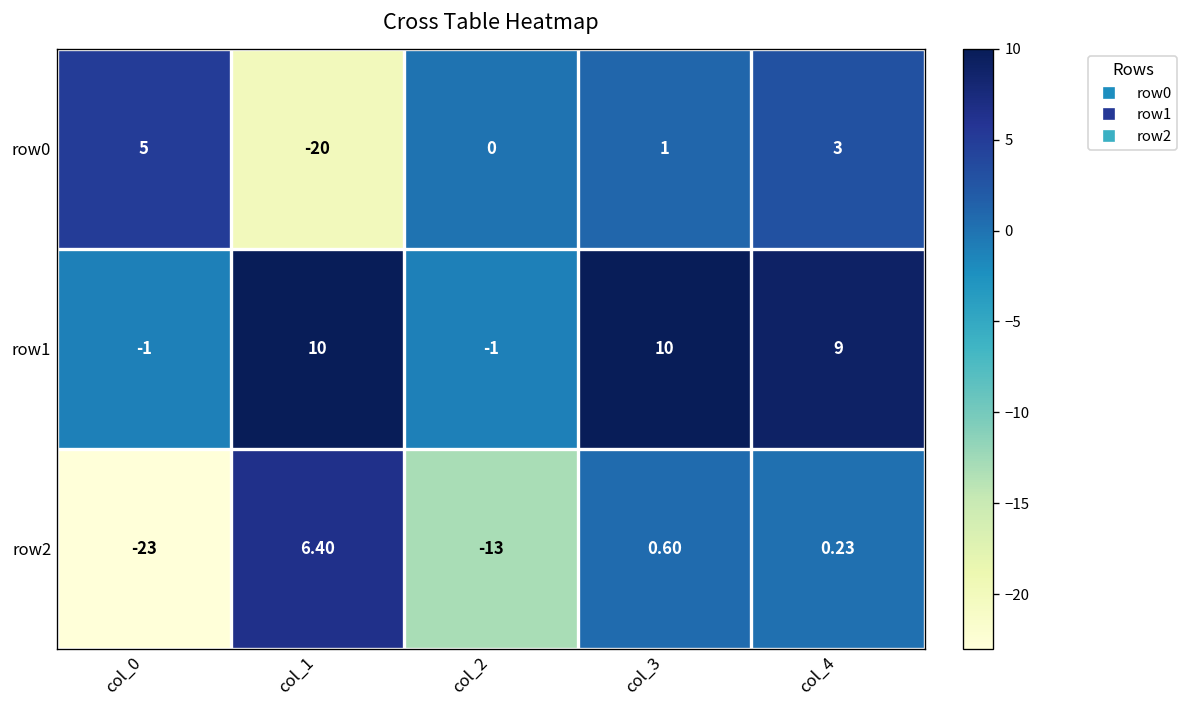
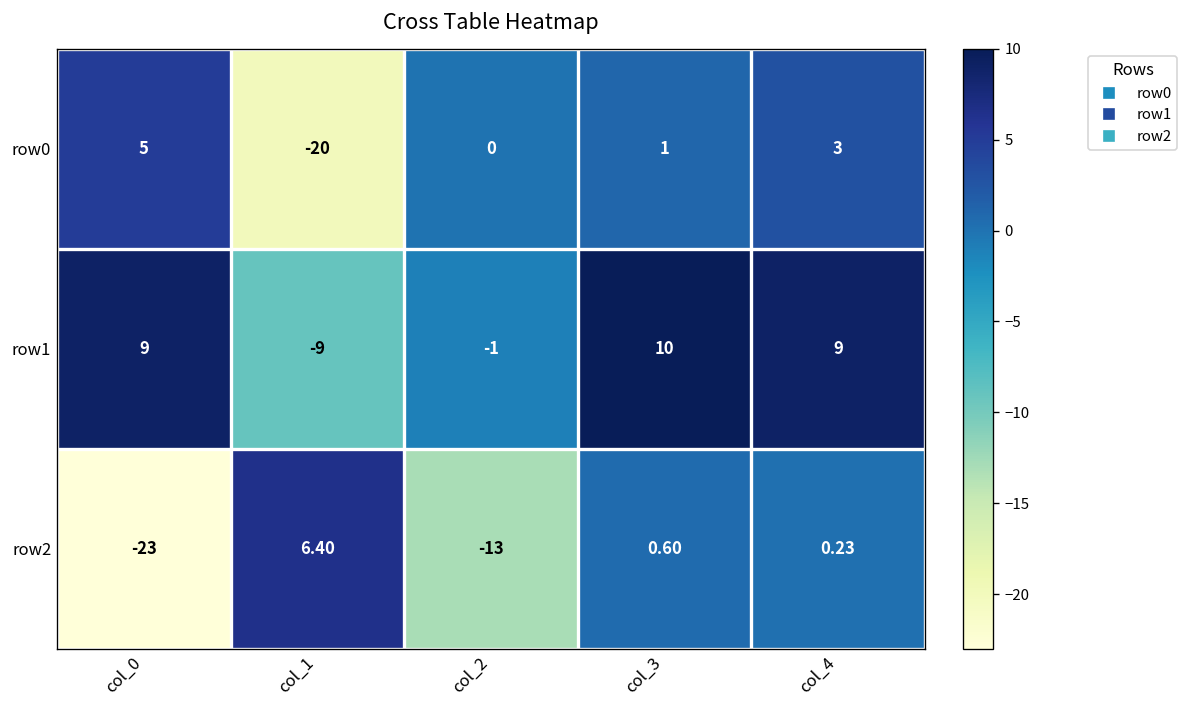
row1, col_0: -1 -> 9
row1, col_1: 10 -> -9
